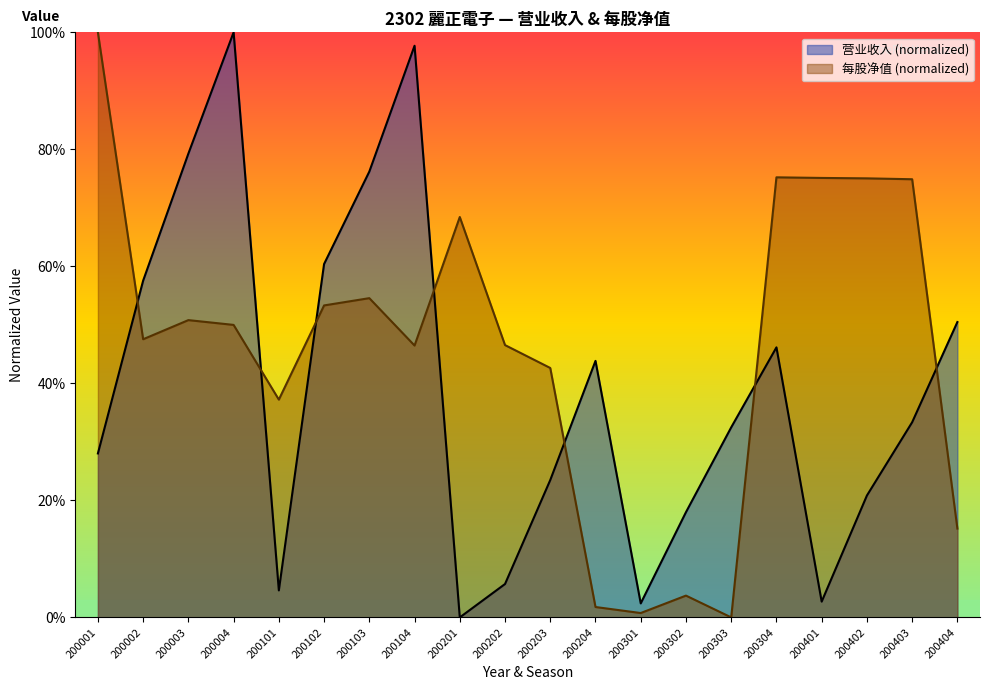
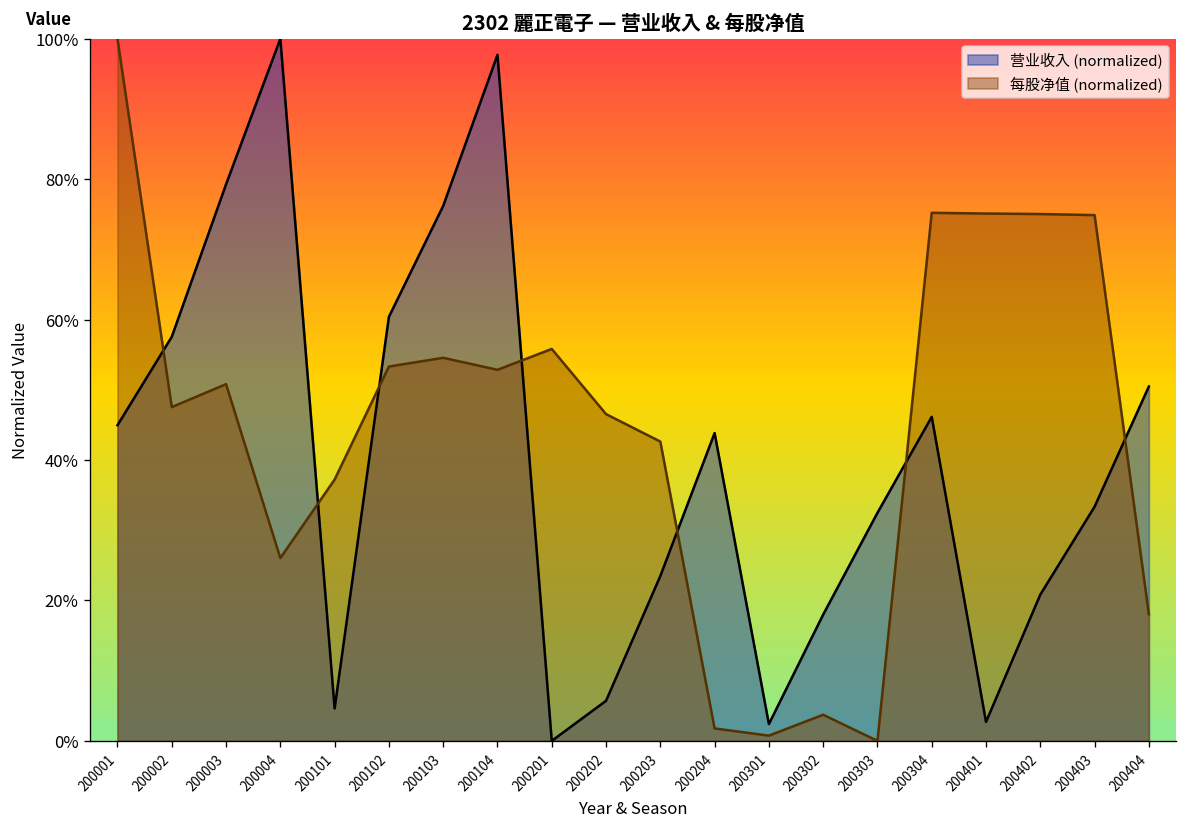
营业收入 (normalized), 200001: 28% -> 45%
每股净值 (normalized), 200004: 50% -> 26%
每股净值 (normalized), 200104: 46% -> 53%
每股净值 (normalized), 200201: 68% -> 56%
每股净值 (normalized), 200404: 15% -> 18%
